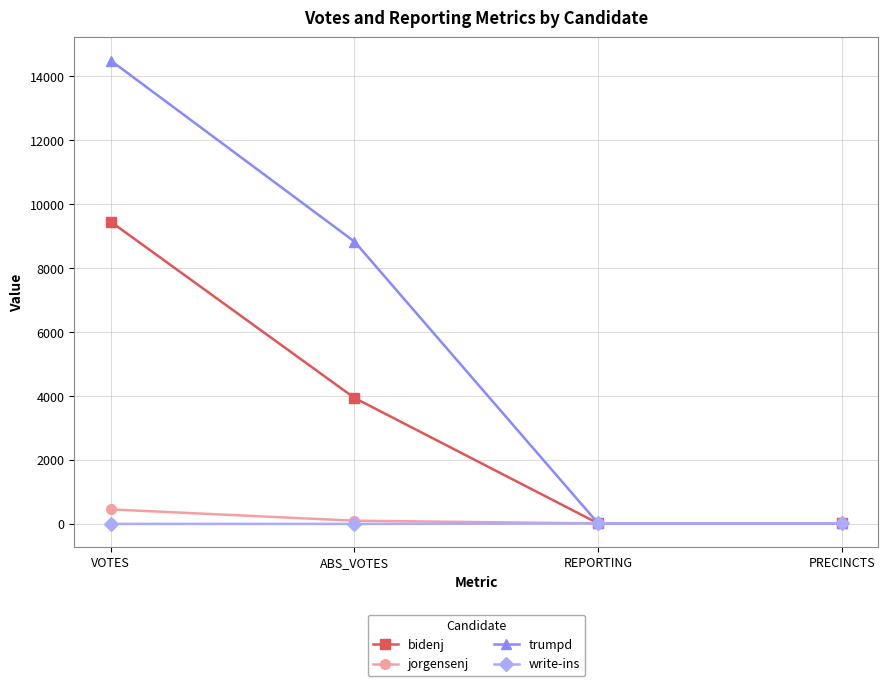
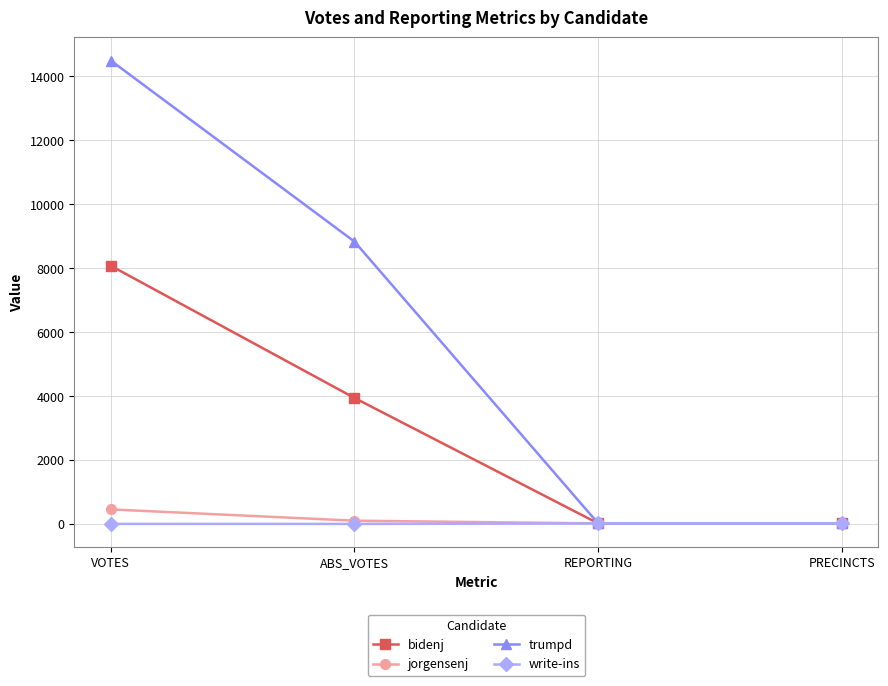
bidenj, VOTES: 9500 -> 8100
